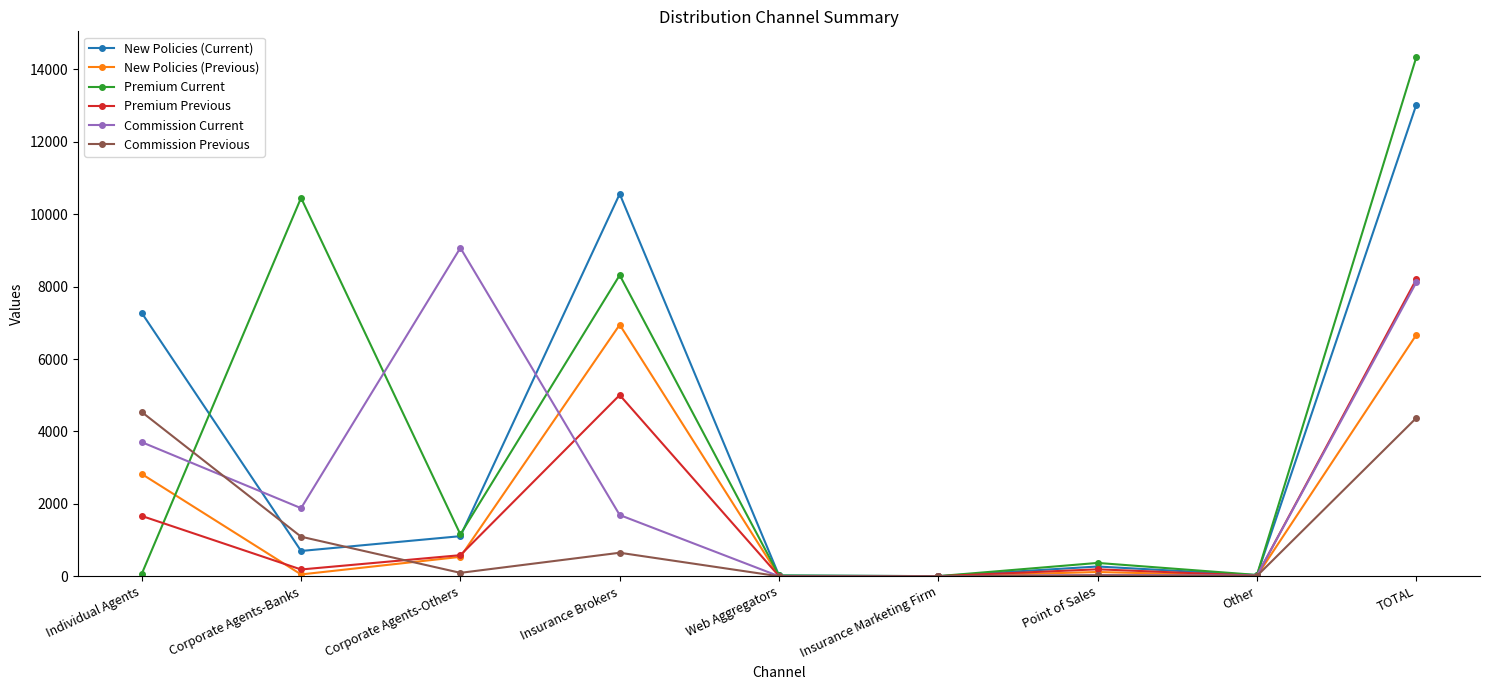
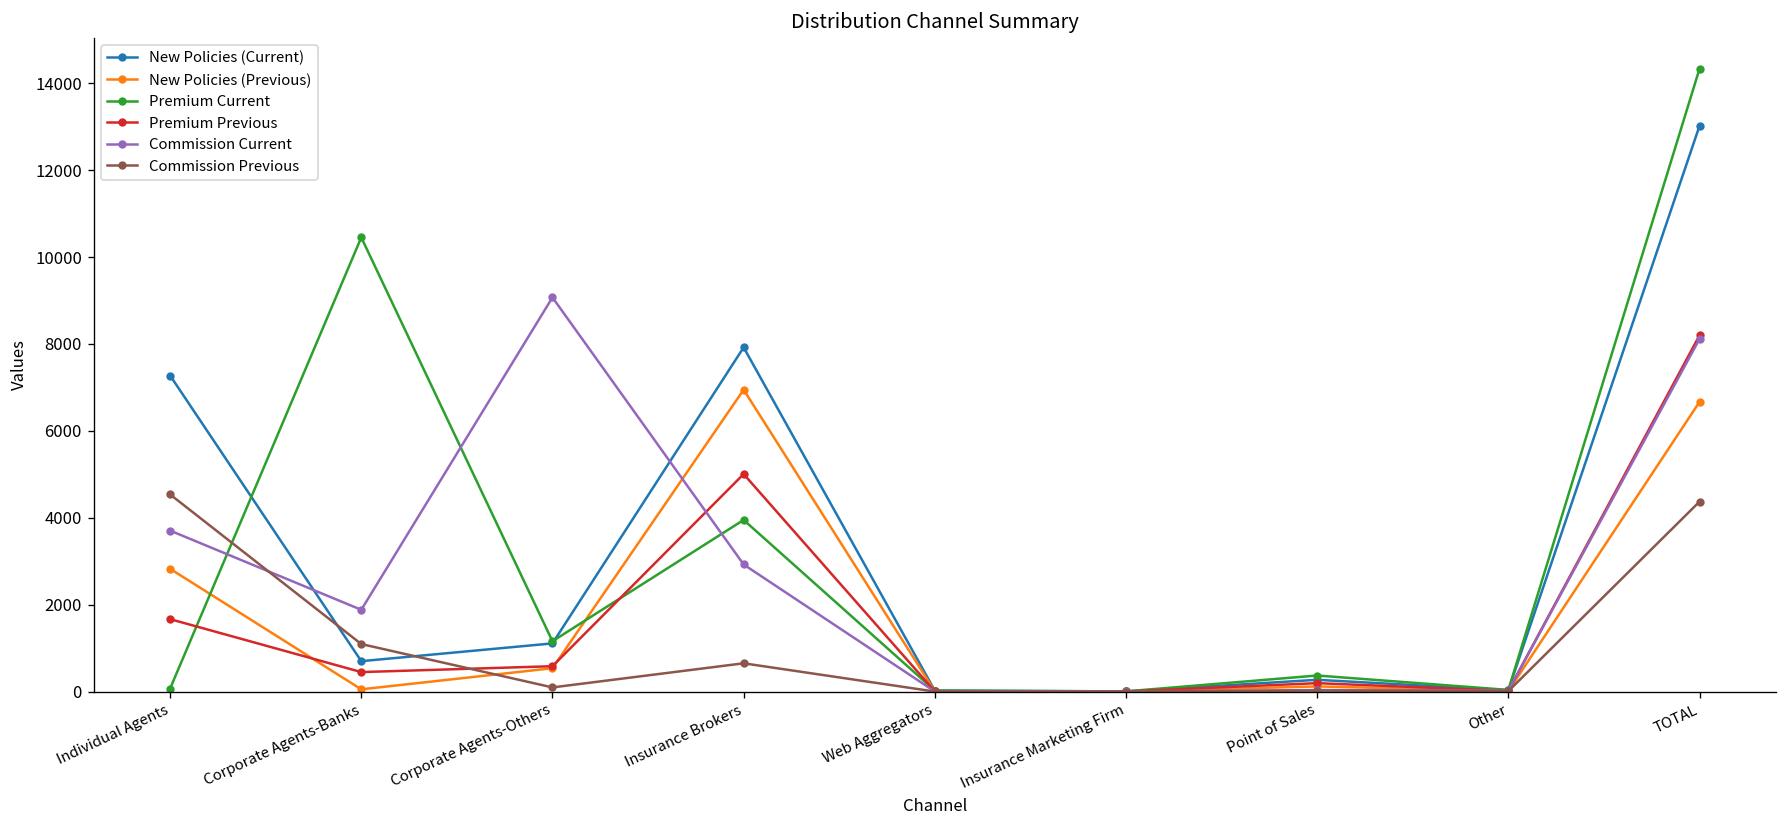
Premium Previous, Corporate Agents-Banks: 200 -> 400
New Policies (Current), Insurance Brokers: 10600 -> 7900
Premium Current, Insurance Brokers: 8300 -> 3900
Commission Current, Insurance Brokers: 1700 -> 2900
